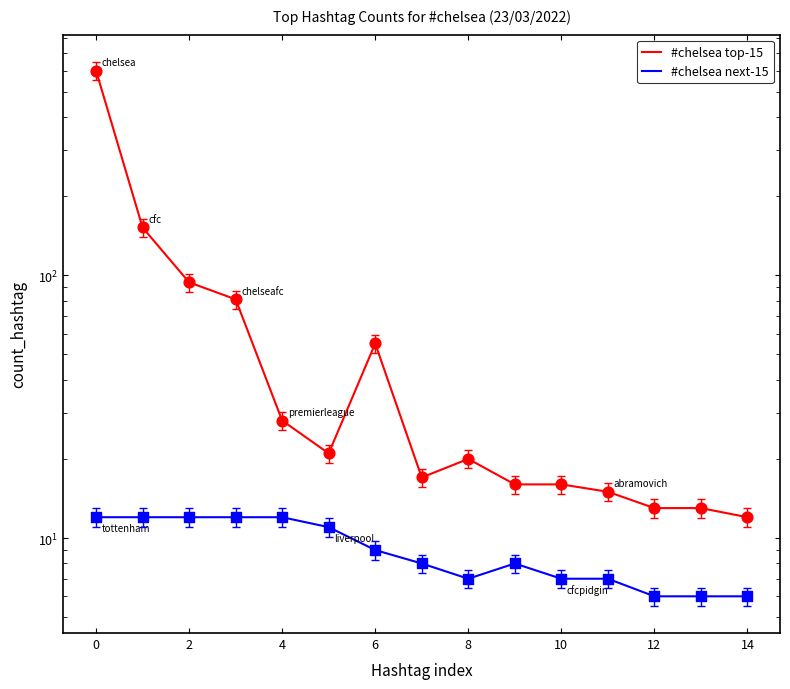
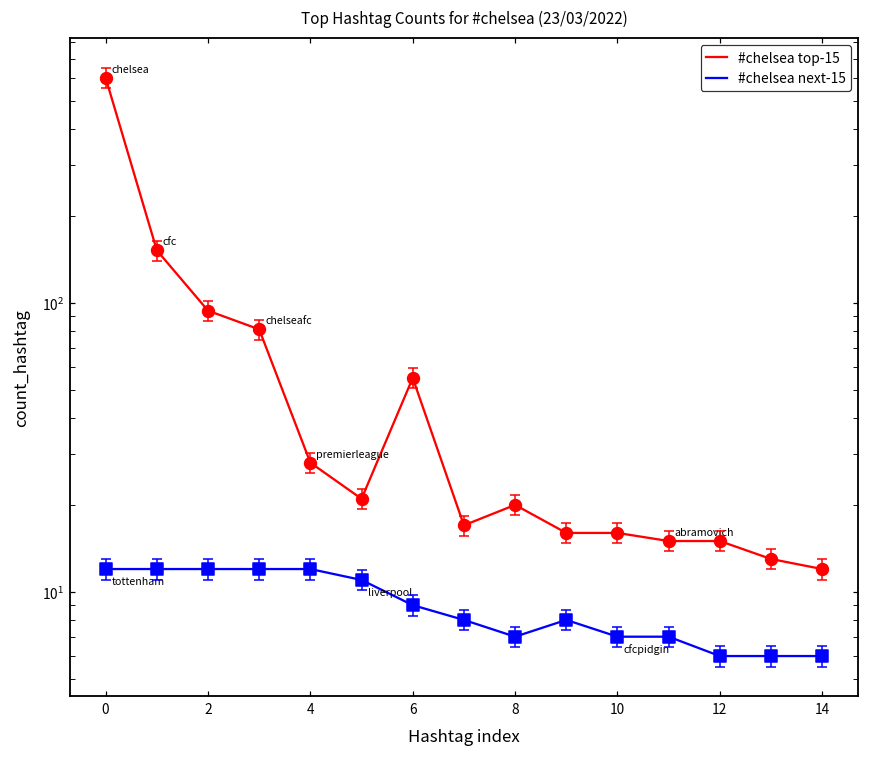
#chelsea top-15, 12: 13 -> 15
